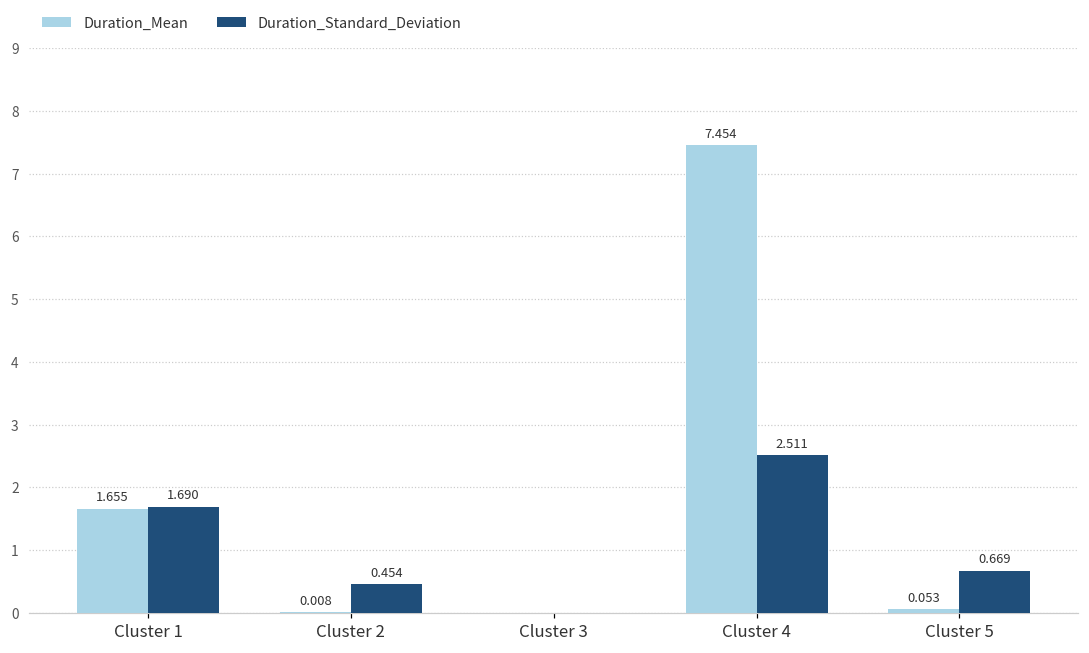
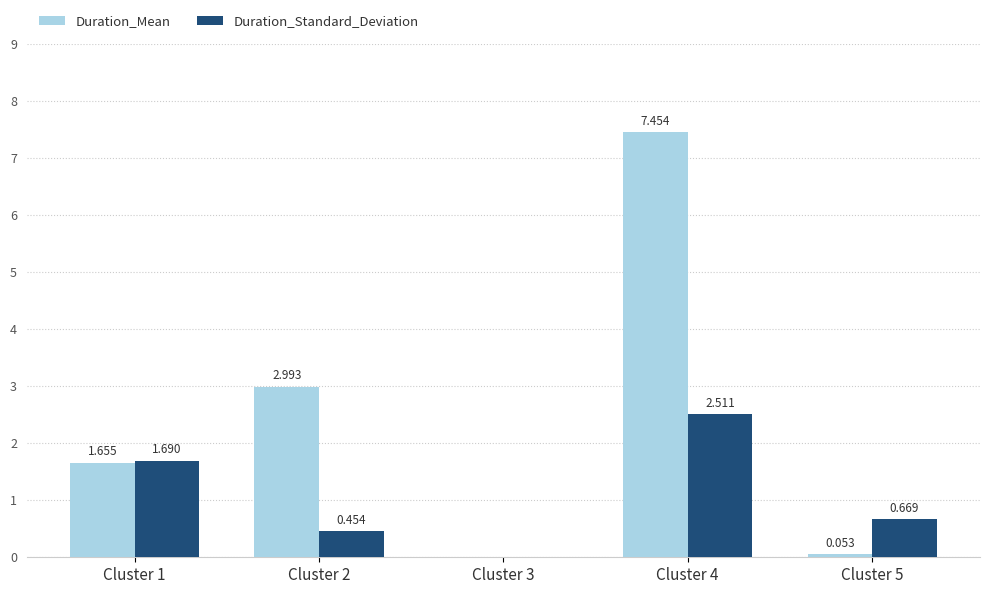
Duration_Mean, Cluster 2: 0.008 -> 2.993
